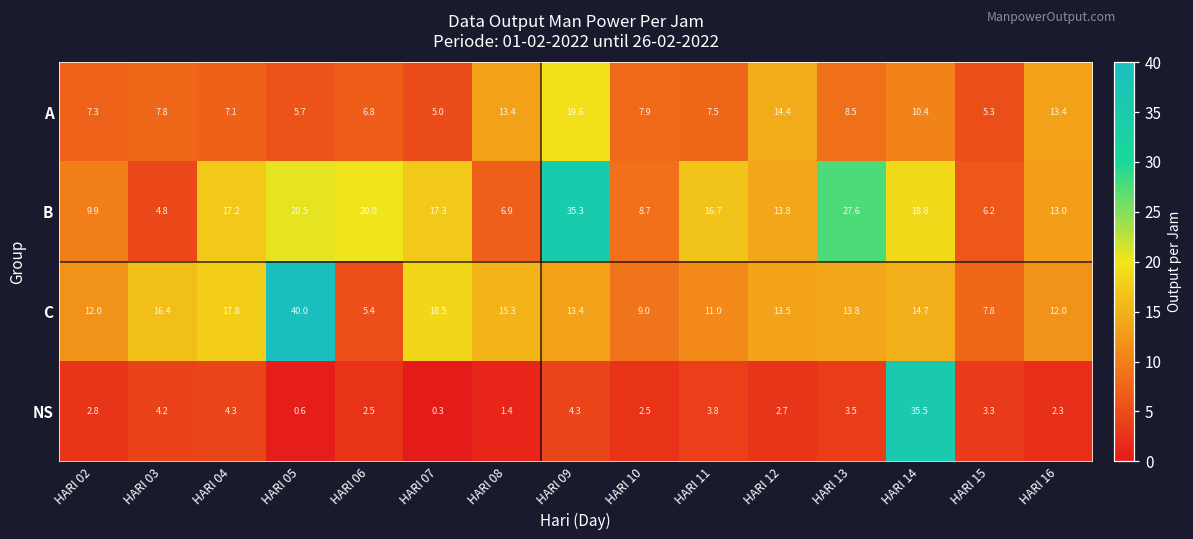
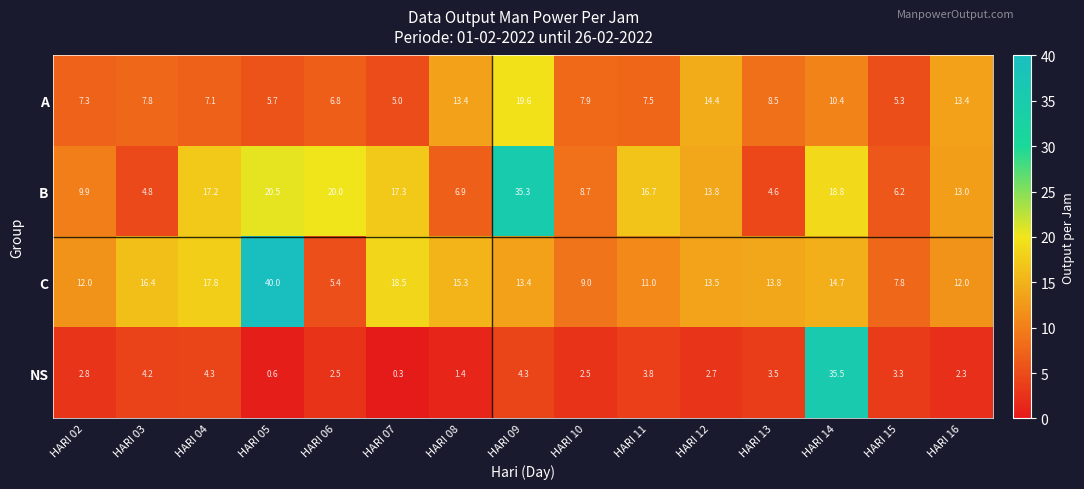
B, HARI 13: 27.6 -> 4.6
